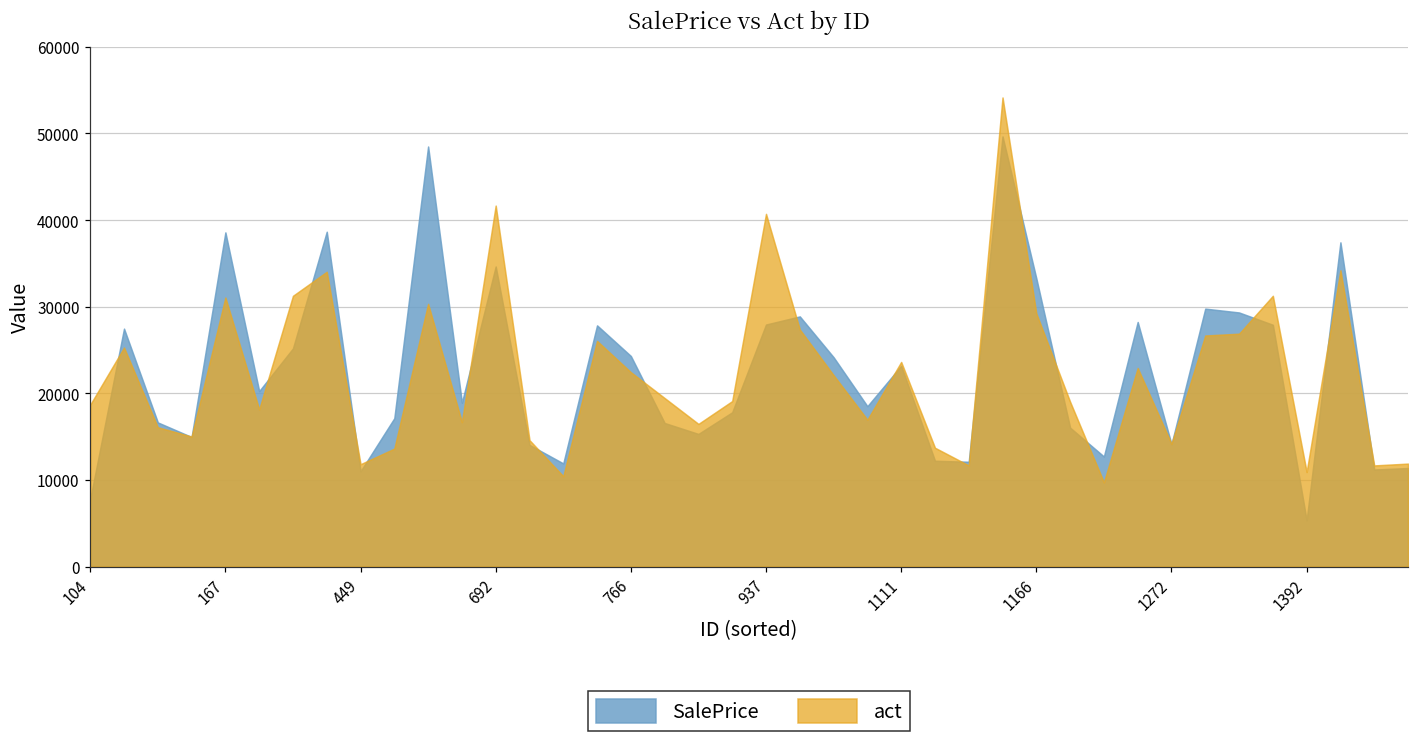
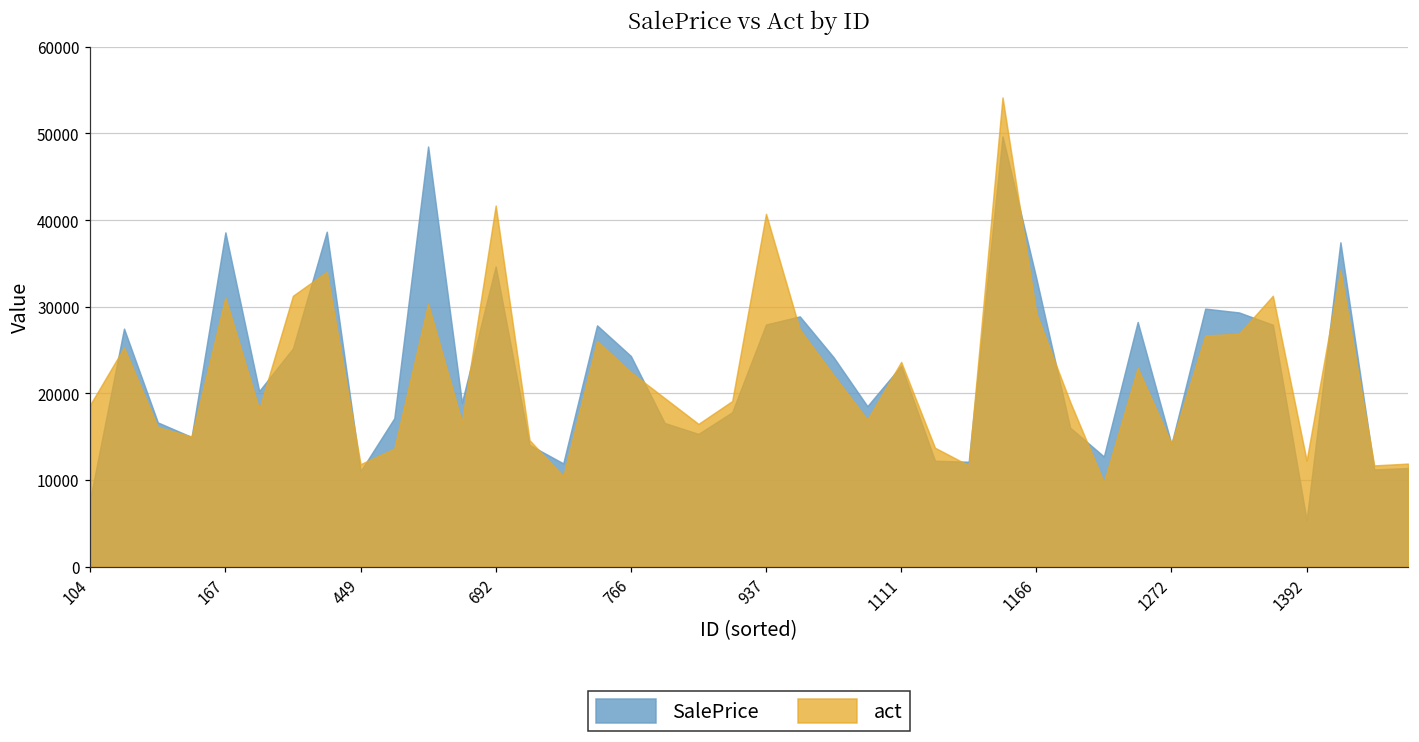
act, 1392: 11000 -> 12000
